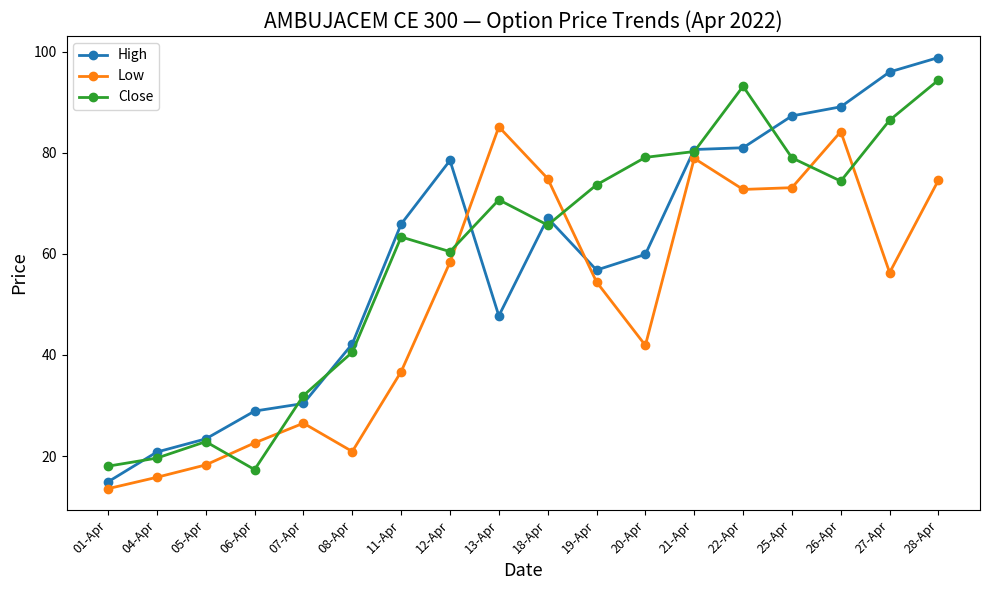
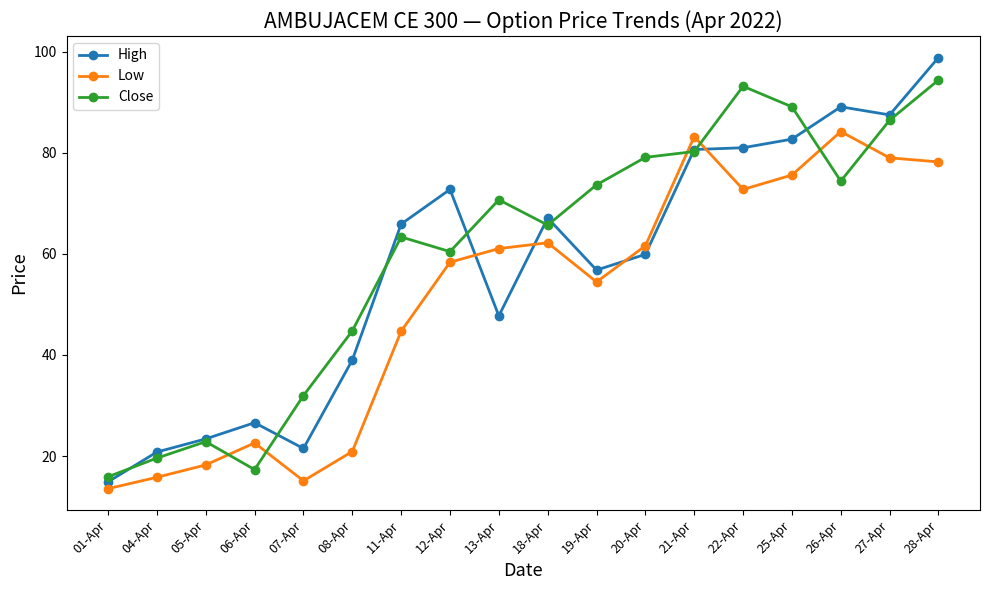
Close, 01-Apr: 18 -> 16
High, 06-Apr: 29 -> 27
High, 07-Apr: 30 -> 22
Low, 07-Apr: 27 -> 15
High, 08-Apr: 42 -> 39
Close, 08-Apr: 41 -> 45
Low, 11-Apr: 37 -> 45
High, 12-Apr: 78 -> 73
Low, 13-Apr: 85 -> 61
Low, 18-Apr: 75 -> 62
Low, 20-Apr: 42 -> 62
Low, 21-Apr: 79 -> 83
High, 25-Apr: 87 -> 83
Low, 25-Apr: 73 -> 76
Close, 25-Apr: 79 -> 89
High, 27-Apr: 96 -> 88
Low, 27-Apr: 56 -> 79
Low, 28-Apr: 75 -> 78
